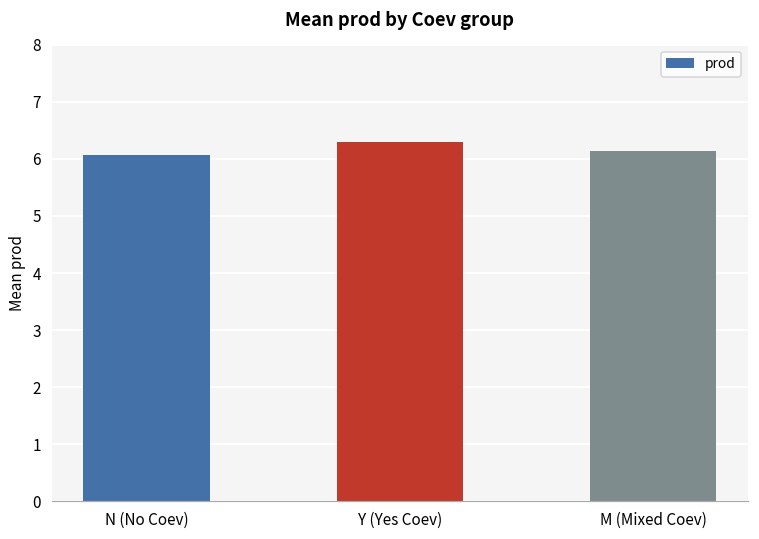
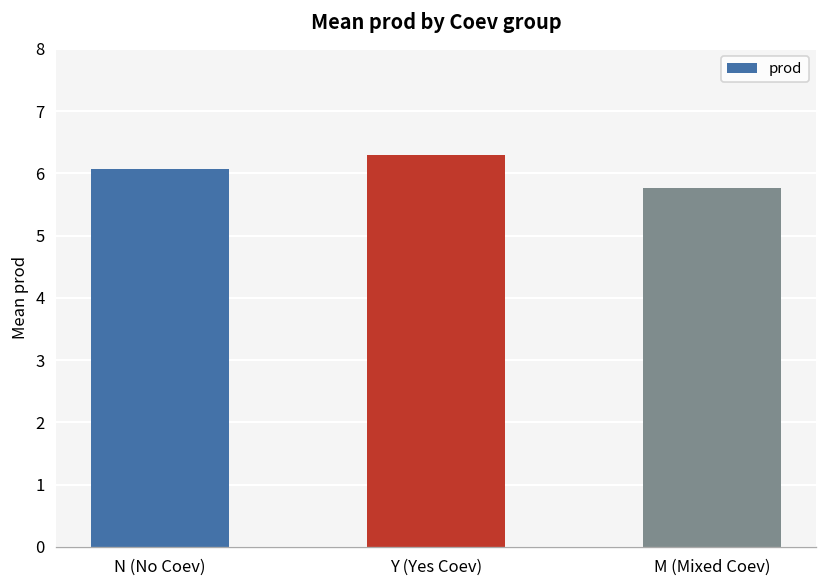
M (Mixed Coev): 6.1 -> 5.8
